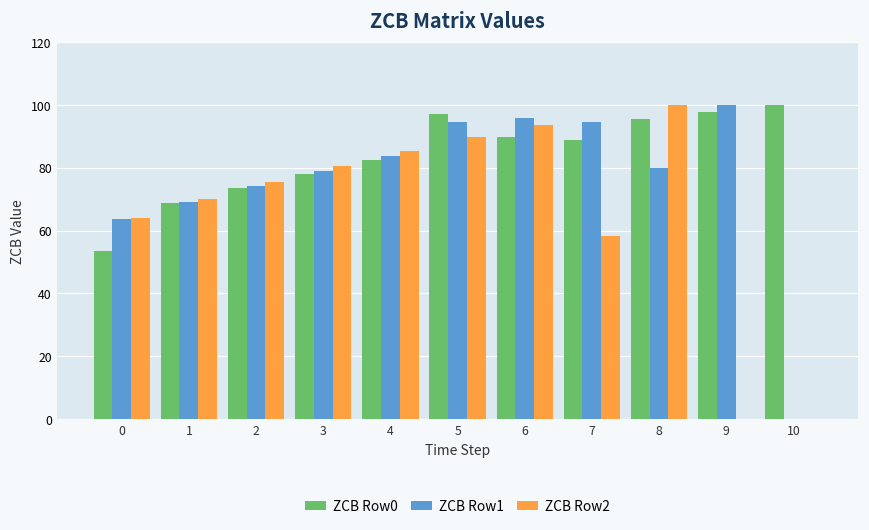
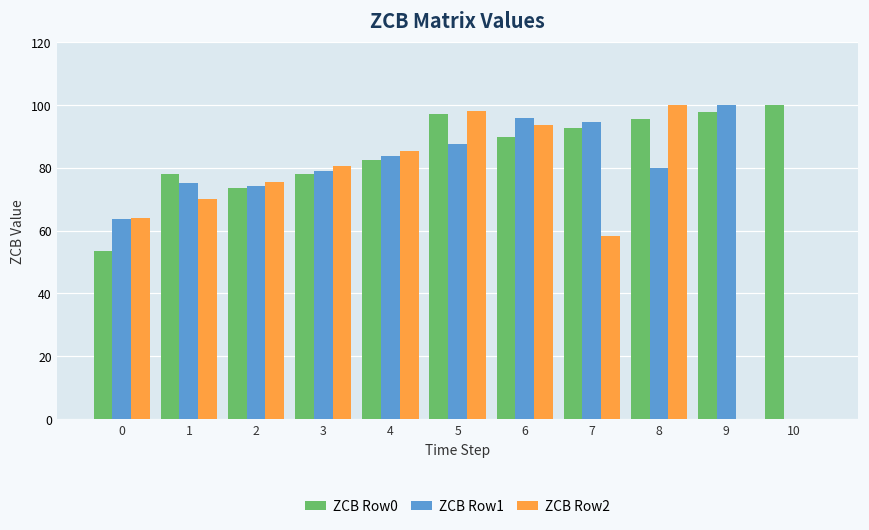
ZCB Row0, 1: 69 -> 78
ZCB Row1, 1: 69 -> 75
ZCB Row1, 5: 95 -> 88
ZCB Row2, 5: 90 -> 98
ZCB Row0, 7: 89 -> 93
